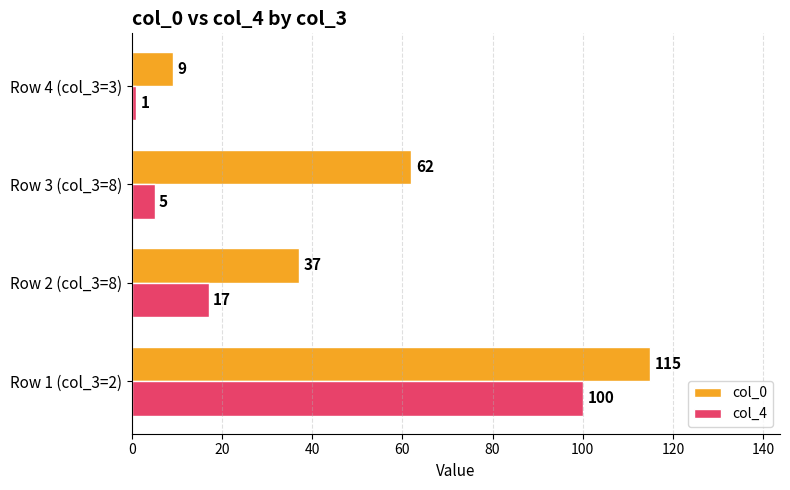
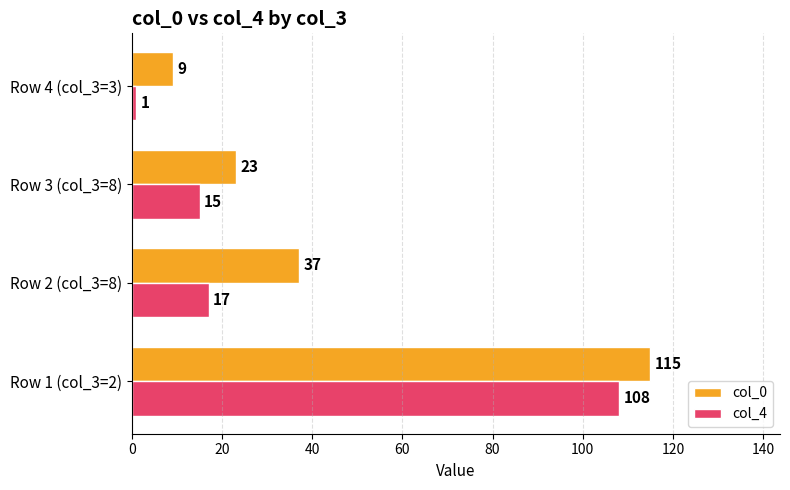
col_0, Row 3 (col_3=8): 62 -> 23
col_4, Row 3 (col_3=8): 5 -> 15
col_4, Row 1 (col_3=2): 100 -> 108
